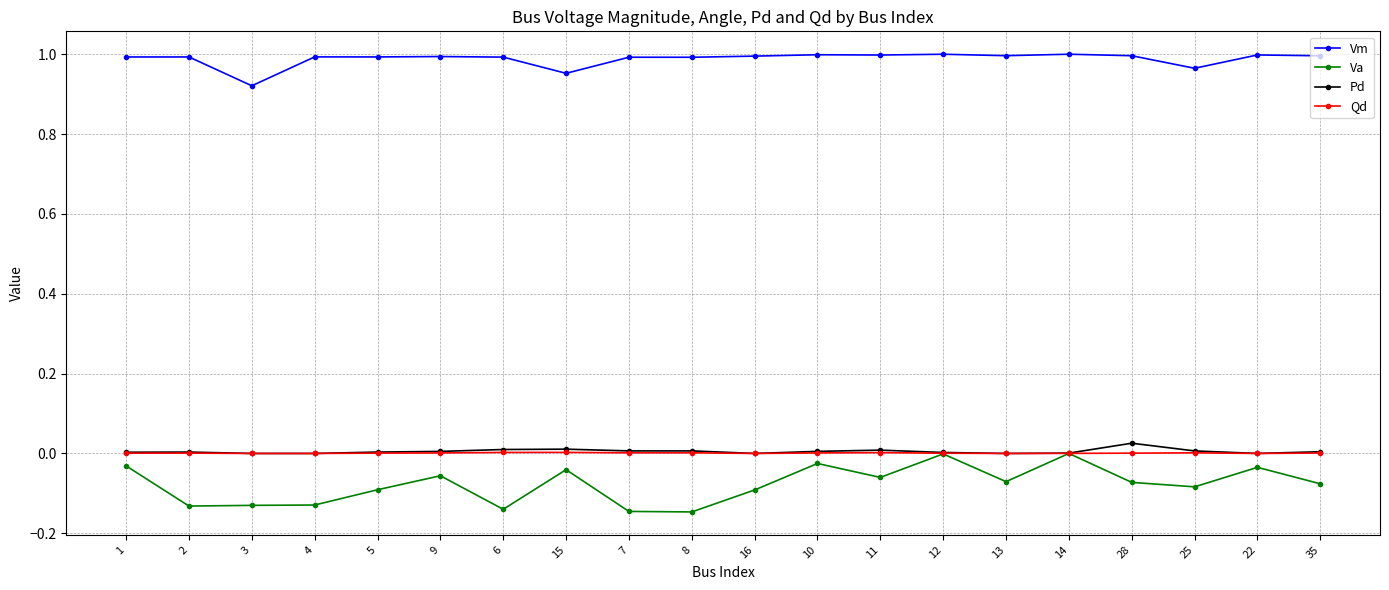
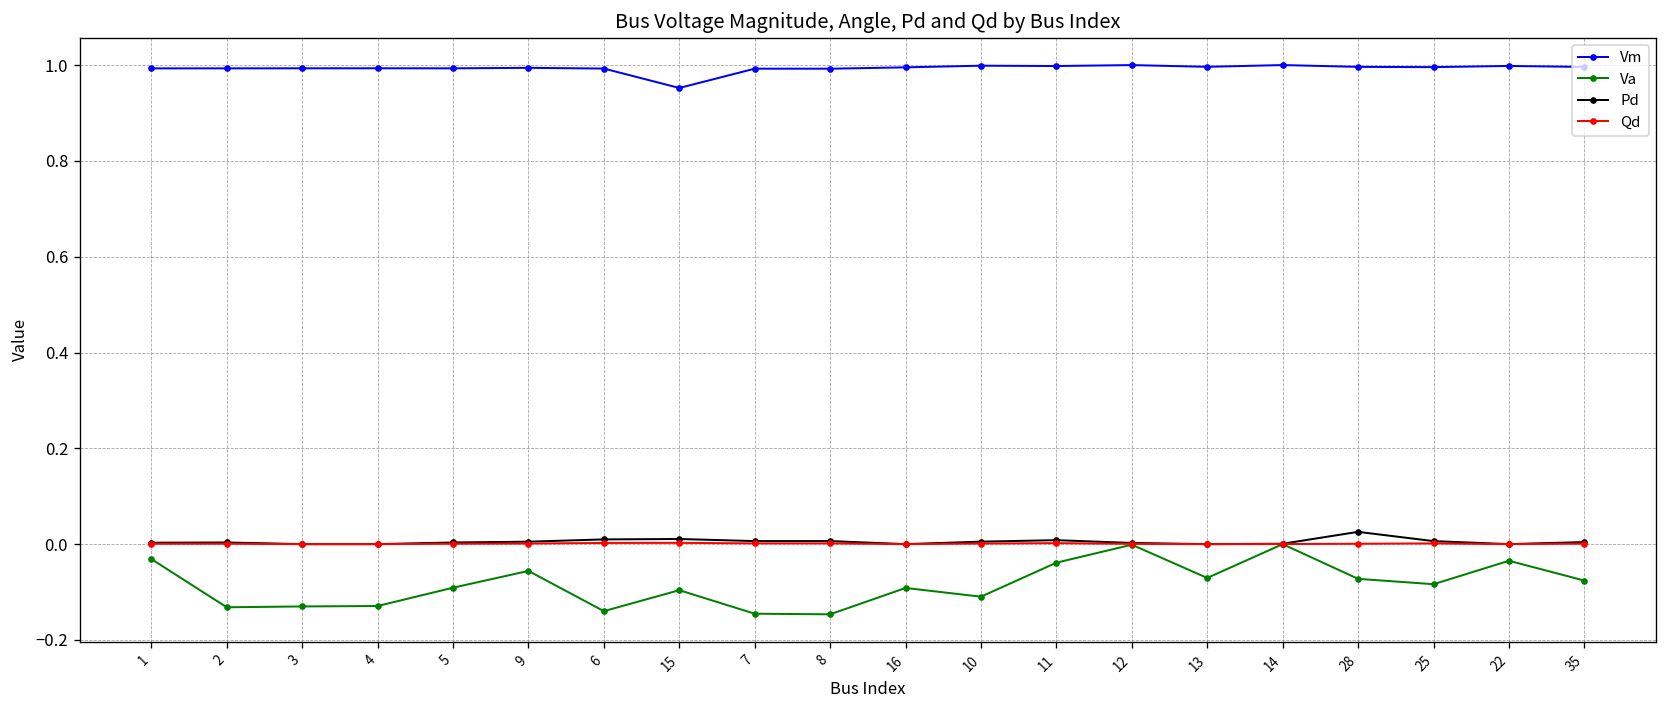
Vm, 3: 0.92 -> 0.99
Va, 15: -0.04 -> -0.10
Va, 10: -0.03 -> -0.11
Va, 11: -0.06 -> -0.04
Vm, 25: 0.96 -> 1.00
